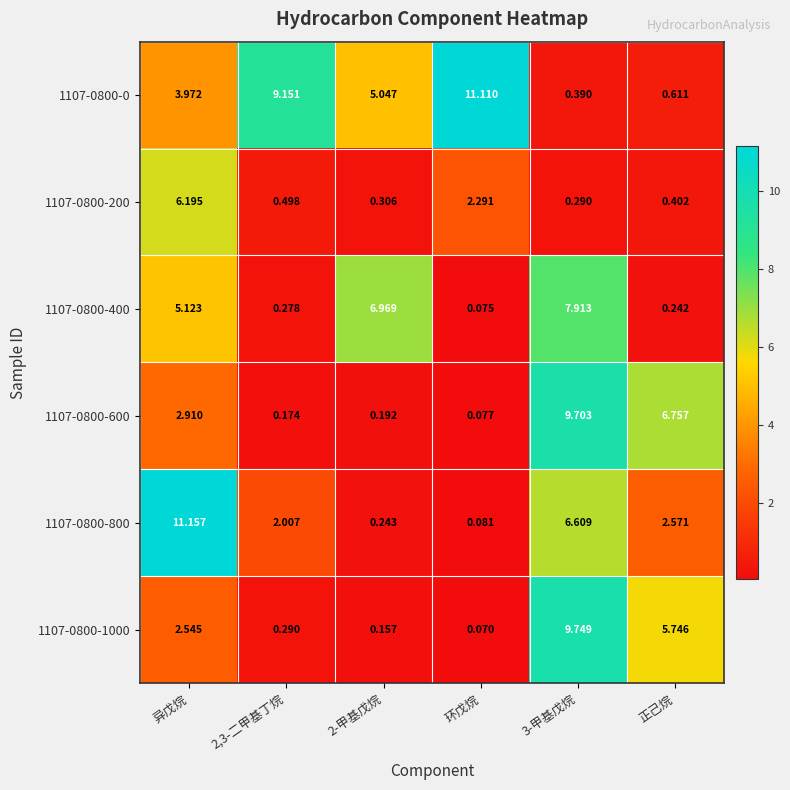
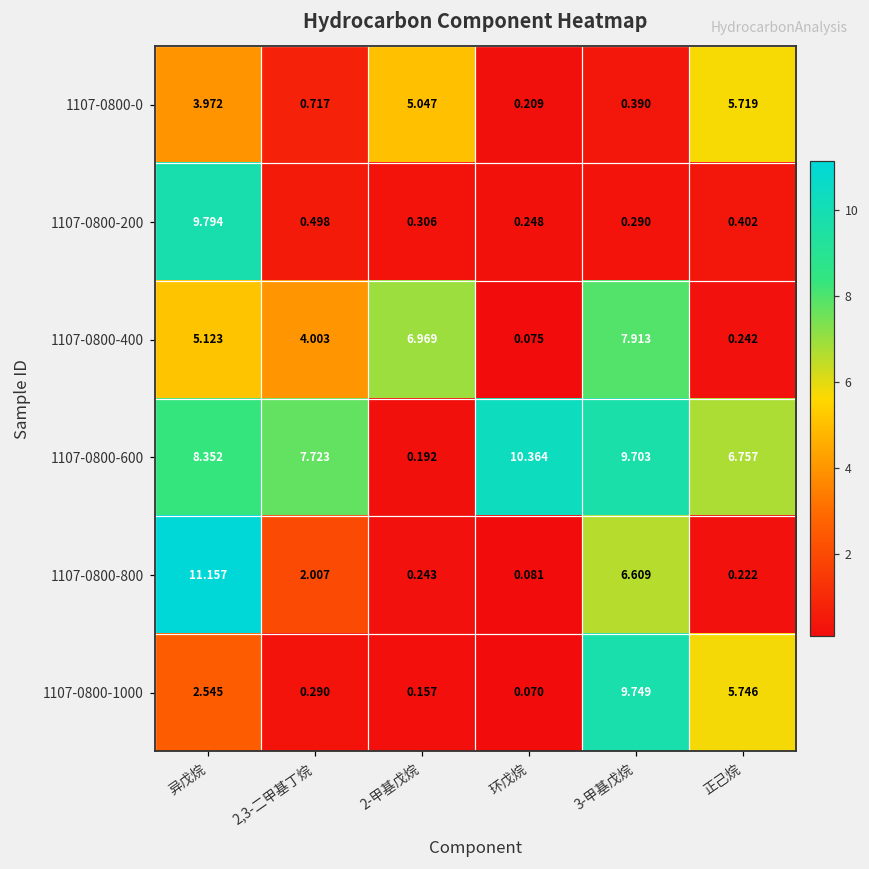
1107-0800-0, 2,3-二甲基丁烷: 9.151 -> 0.717
1107-0800-0, 环戊烷: 11.110 -> 0.209
1107-0800-0, 正己烷: 0.611 -> 5.719
1107-0800-200, 异戊烷: 6.195 -> 9.794
1107-0800-200, 环戊烷: 2.291 -> 0.248
1107-0800-400, 2,3-二甲基丁烷: 0.278 -> 4.003
1107-0800-600, 异戊烷: 2.910 -> 8.352
1107-0800-600, 2,3-二甲基丁烷: 0.174 -> 7.723
1107-0800-600, 环戊烷: 0.077 -> 10.364
1107-0800-800, 正己烷: 2.571 -> 0.222
